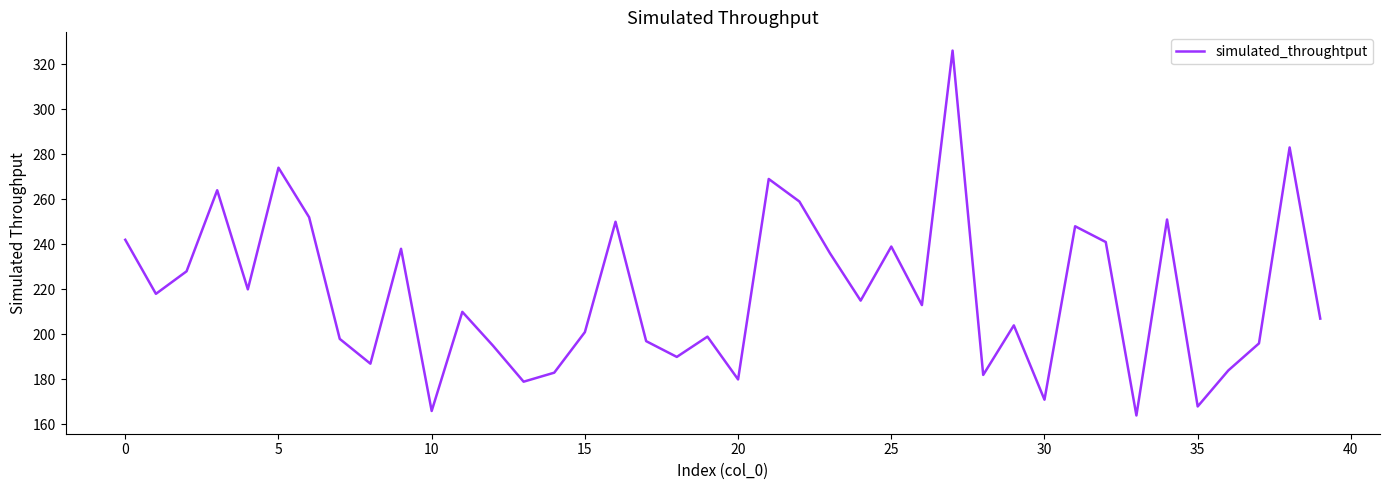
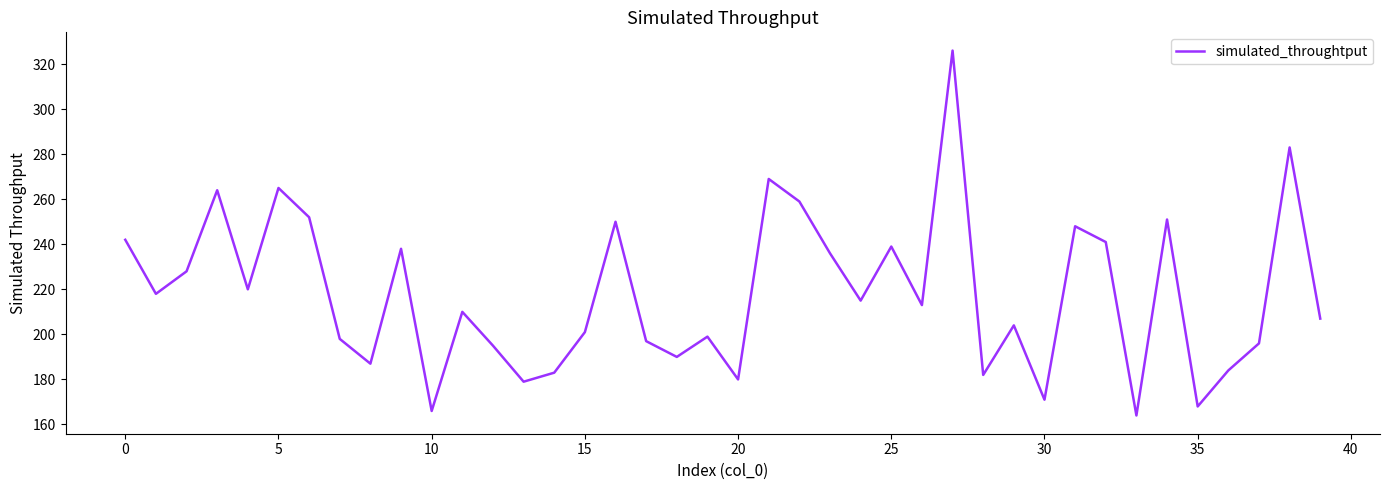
5: 274 -> 265
